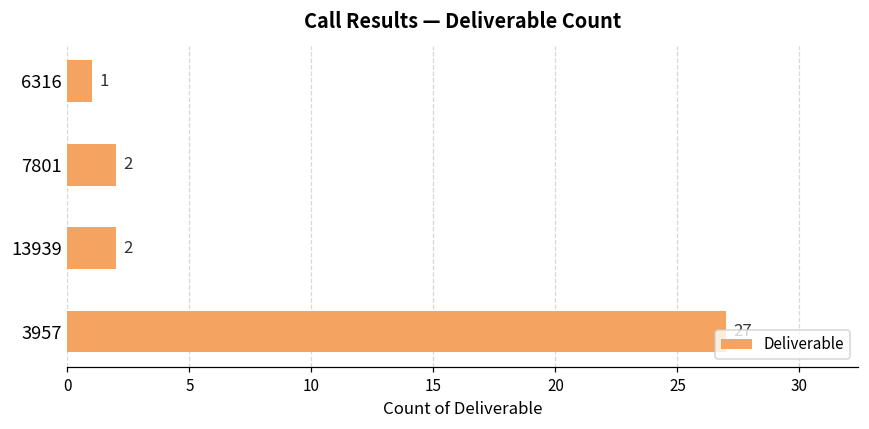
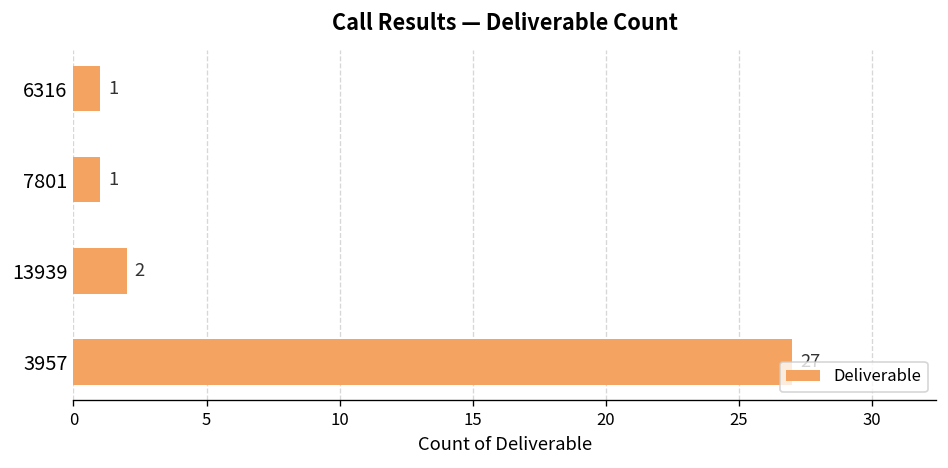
7801: 2 -> 1
